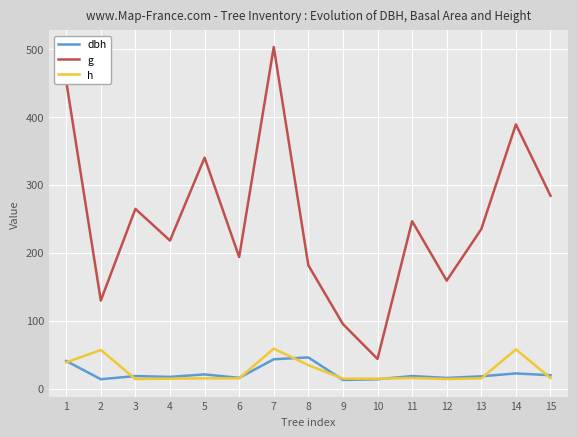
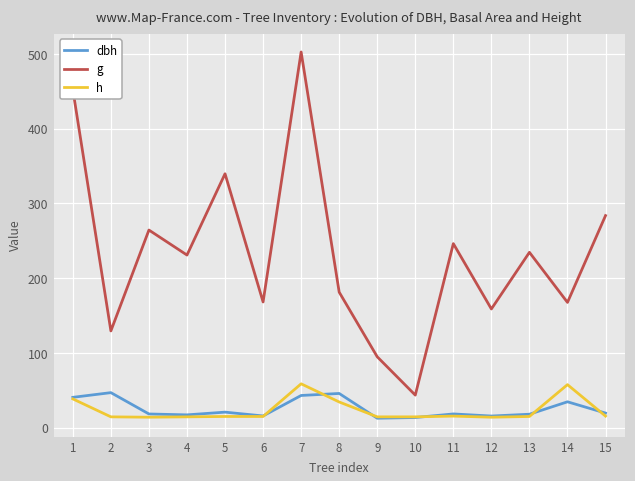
dbh, 2: 10 -> 50
h, 2: 60 -> 10
g, 4: 220 -> 230
g, 6: 190 -> 170
dbh, 14: 20 -> 30
g, 14: 390 -> 170
